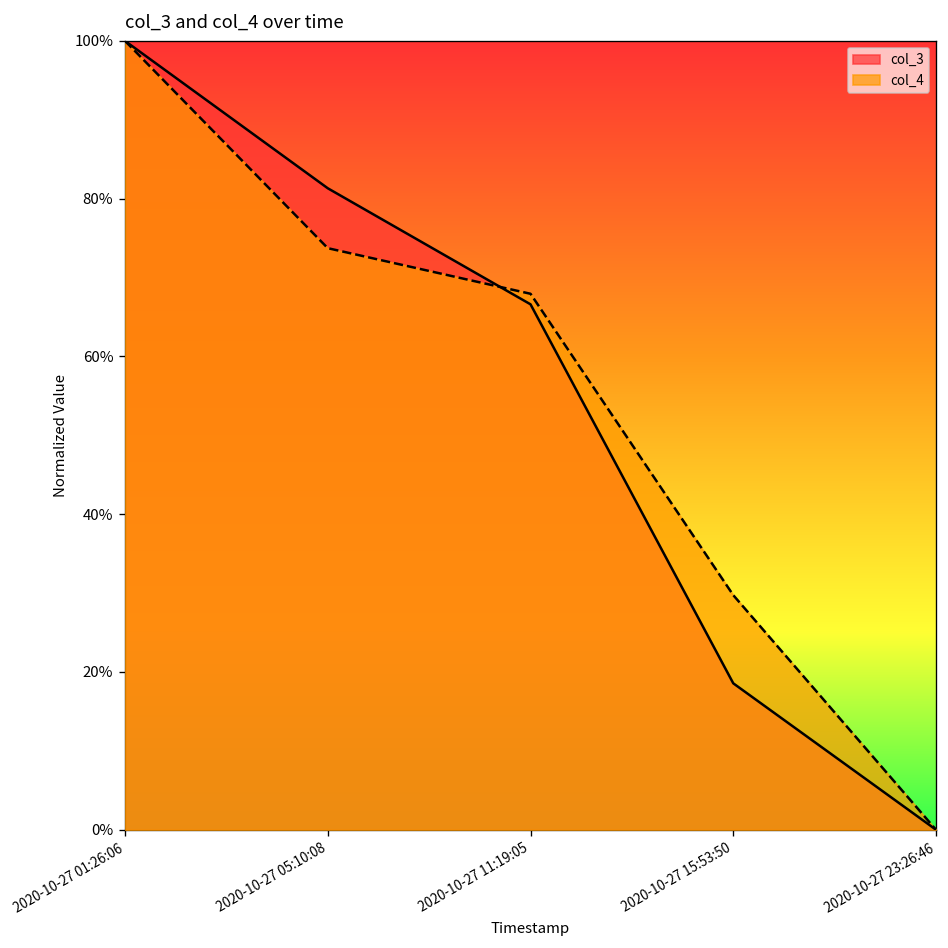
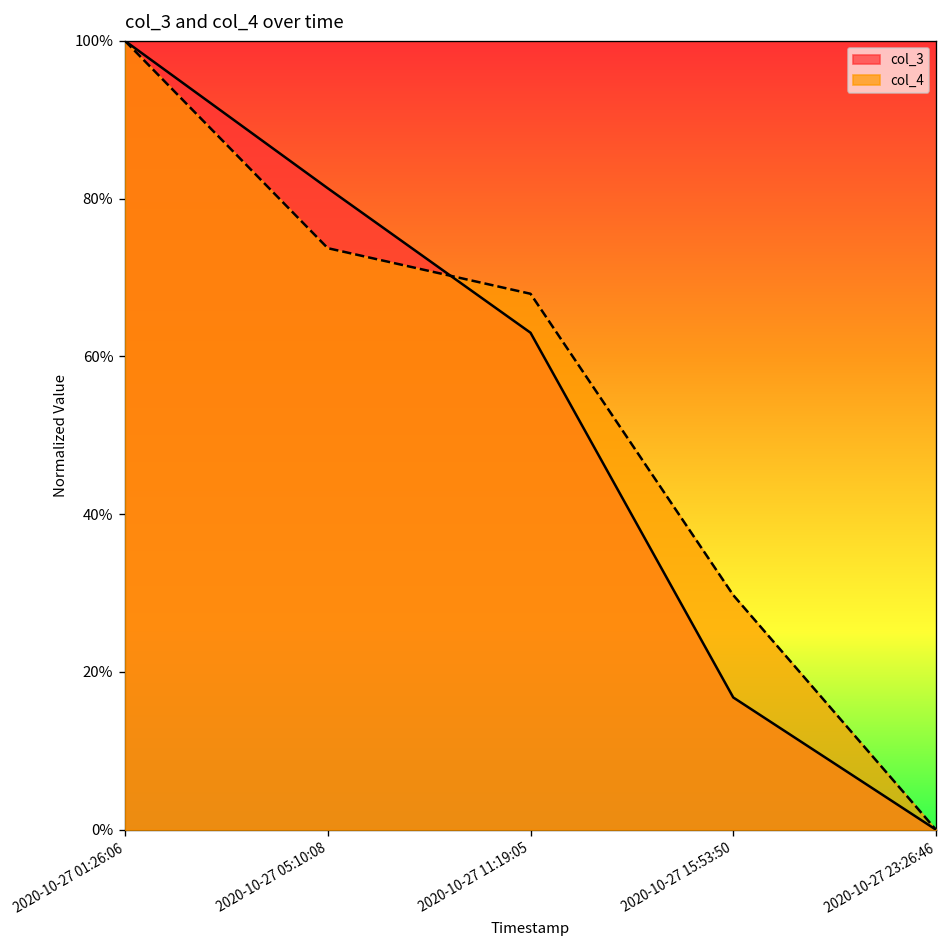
col_3, 2020-10-27 11:19:05: 67% -> 63%
col_3, 2020-10-27 15:53:50: 19% -> 17%
